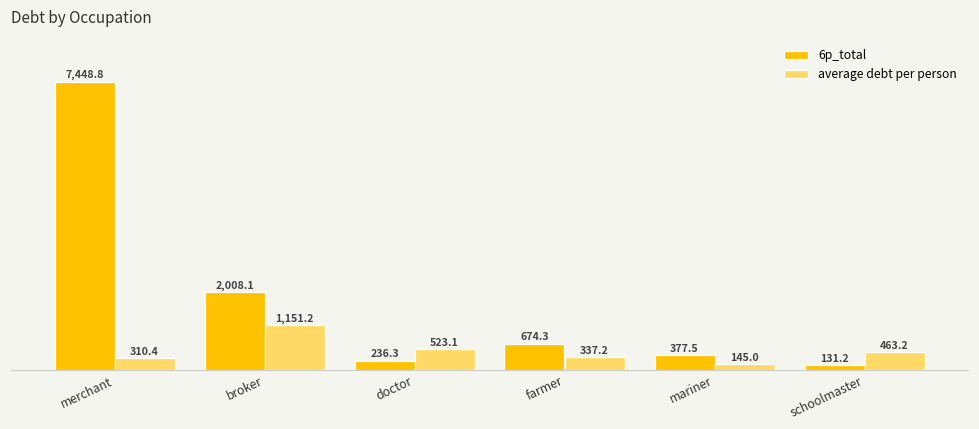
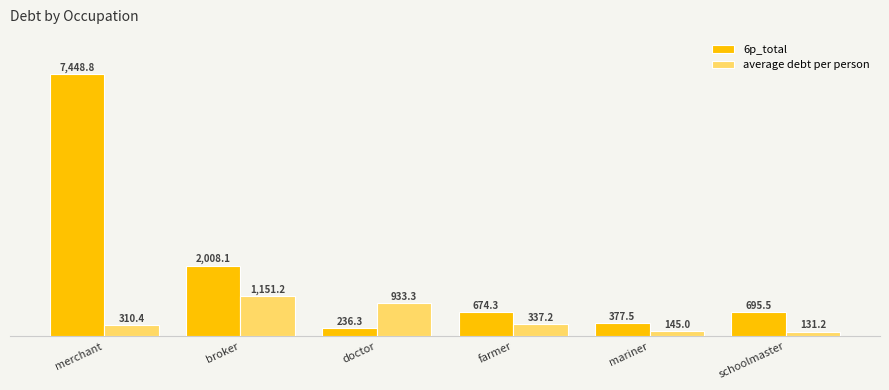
average debt per person, doctor: 523.1 -> 933.3
6p_total, schoolmaster: 131.2 -> 695.5
average debt per person, schoolmaster: 463.2 -> 131.2
